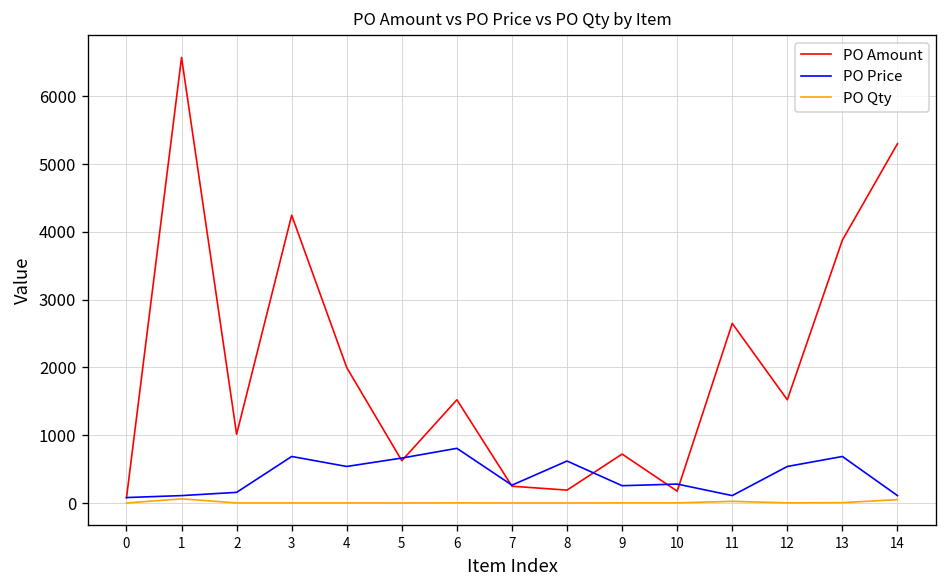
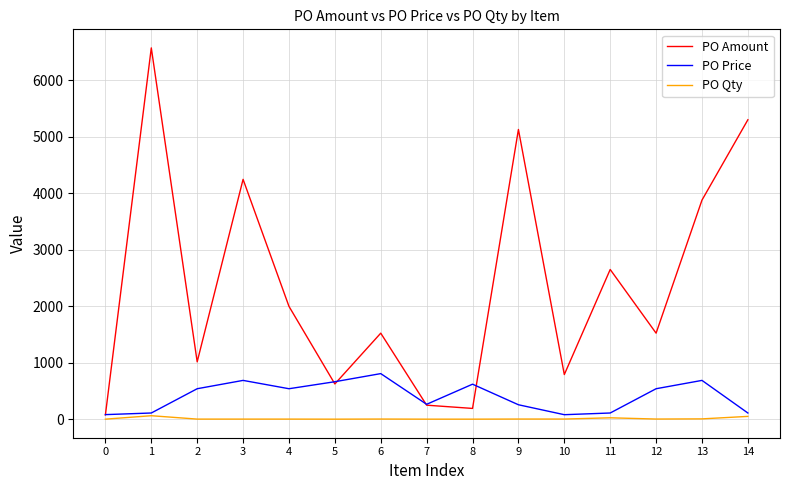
PO Price, 2: 200 -> 500
PO Amount, 9: 700 -> 5100
PO Amount, 10: 200 -> 800
PO Price, 10: 300 -> 100
